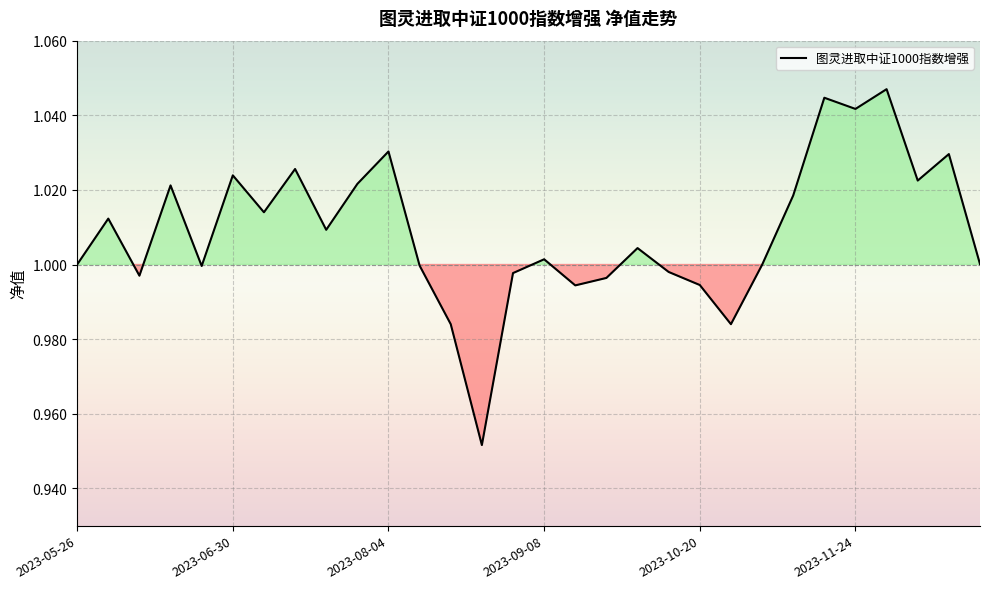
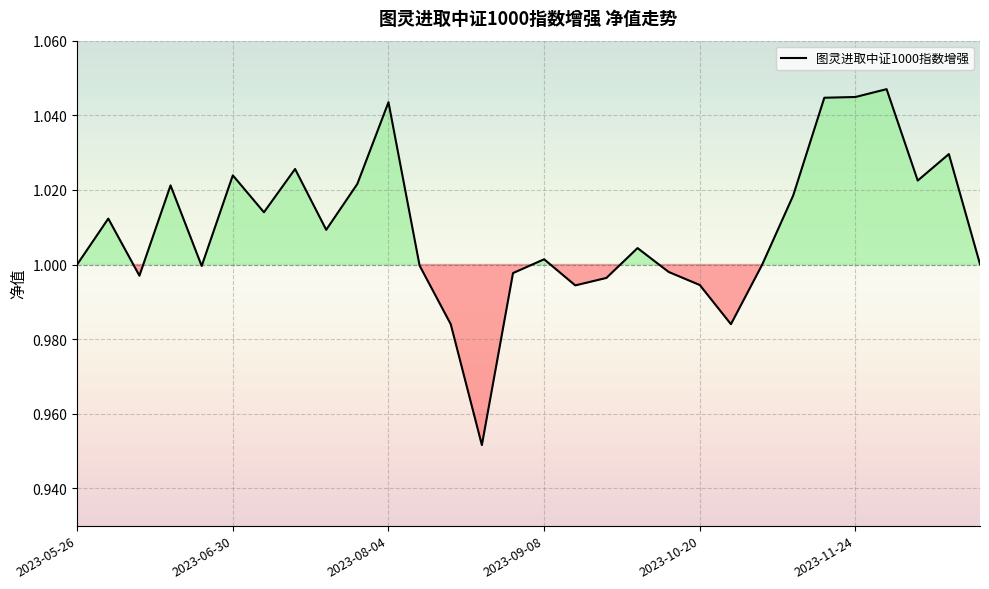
2023-08-04: 1.030 -> 1.044
2023-11-24: 1.042 -> 1.045
